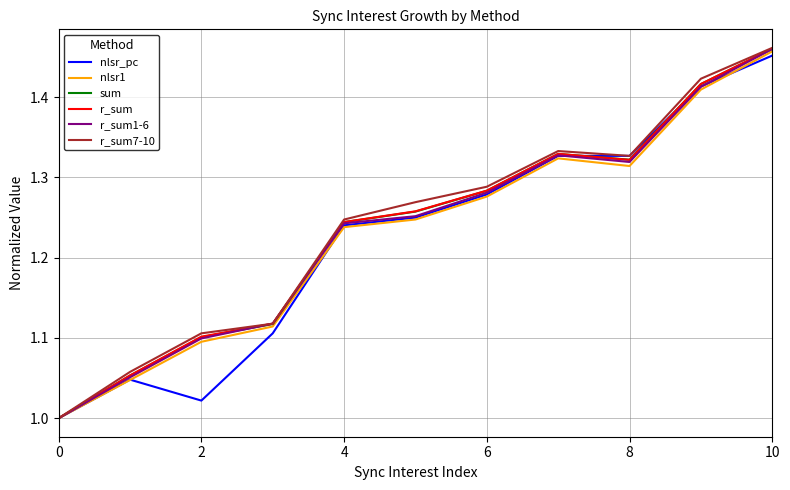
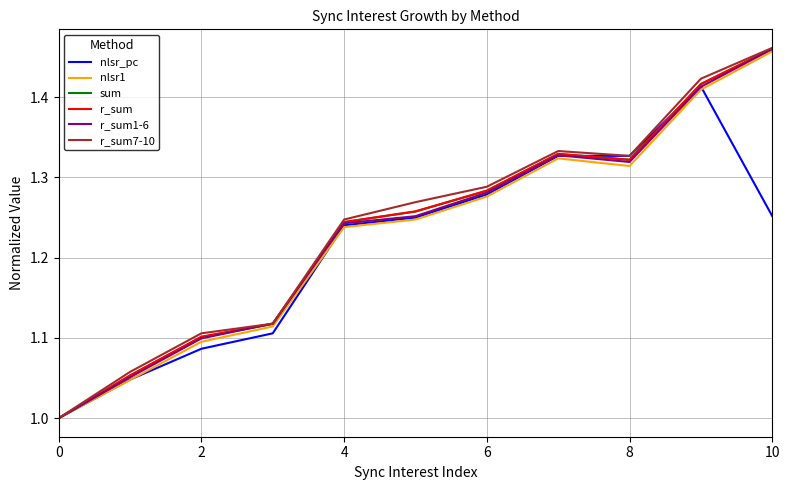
nlsr_pc, 2: 1.02 -> 1.09
nlsr_pc, 10: 1.45 -> 1.25
